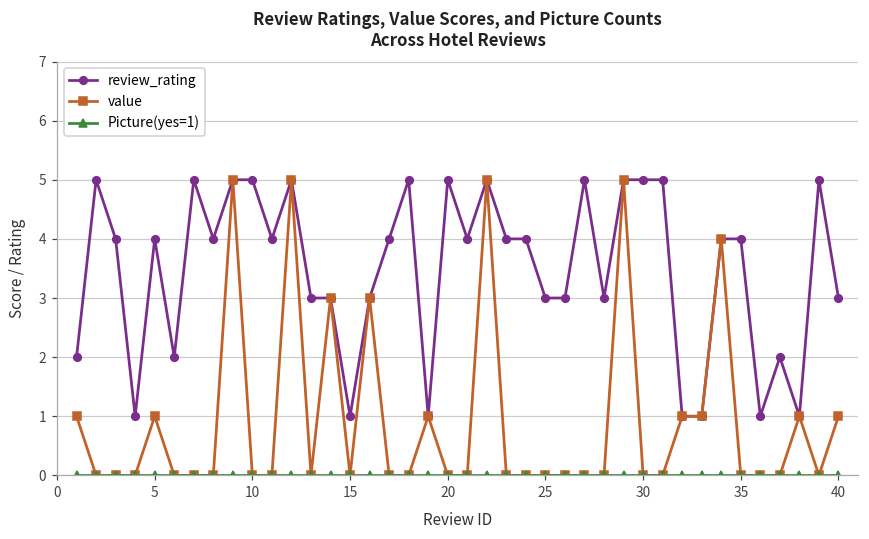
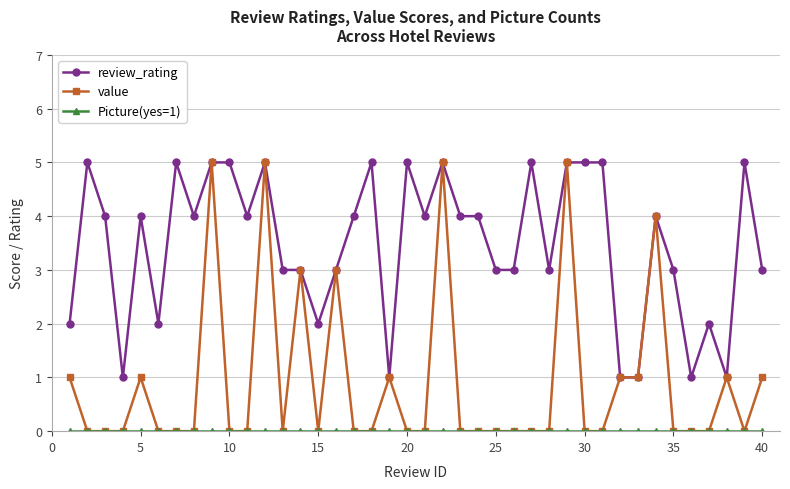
review_rating, 15: 1 -> 2
review_rating, 35: 4 -> 3
